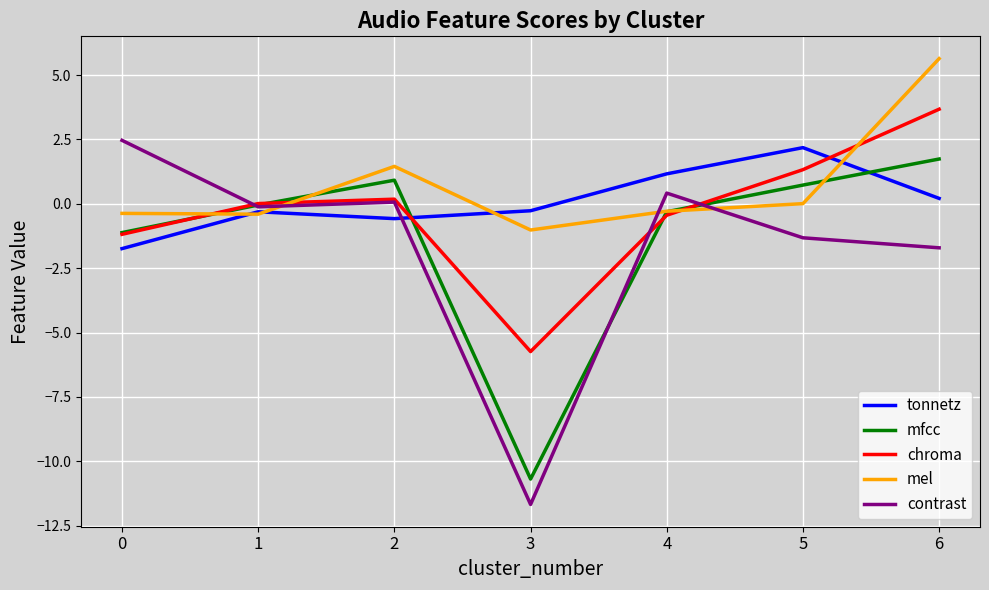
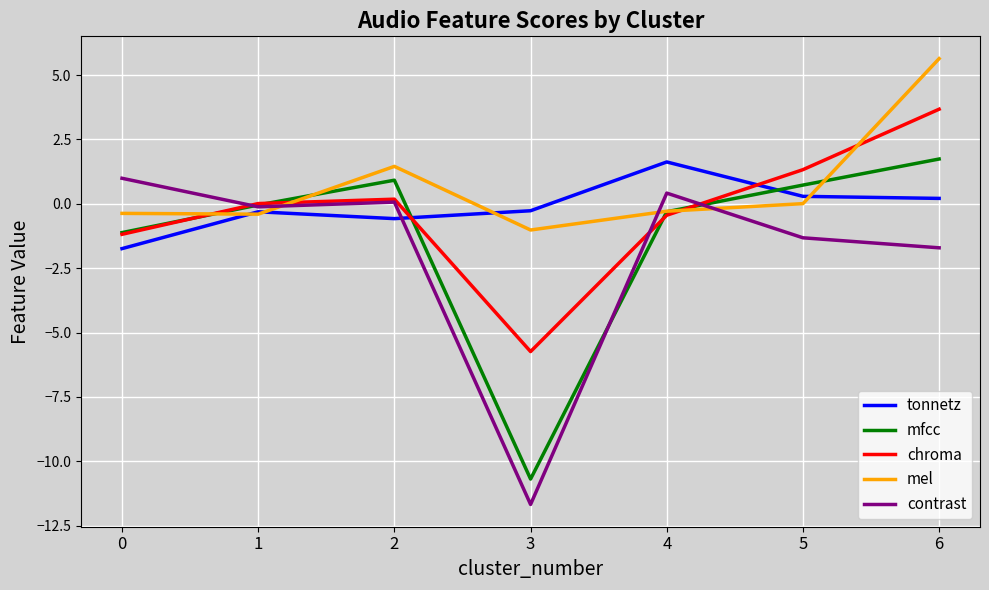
contrast, 0: 2.5 -> 1.0
tonnetz, 4: 1.2 -> 1.6
tonnetz, 5: 2.2 -> 0.3
